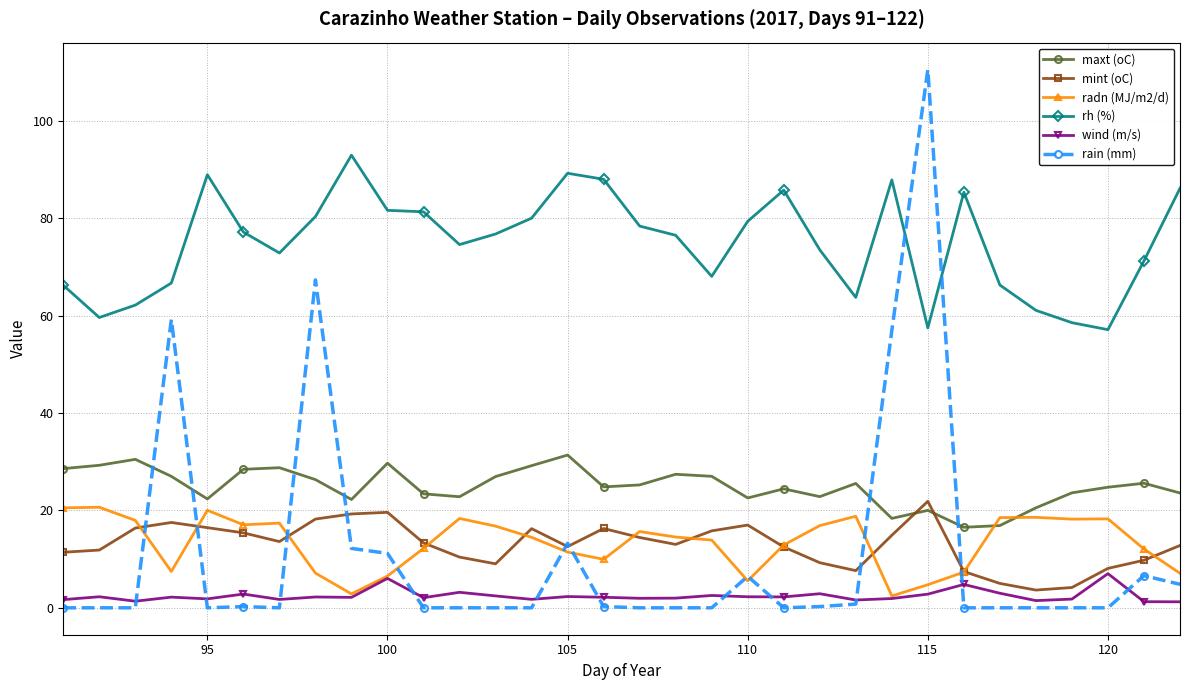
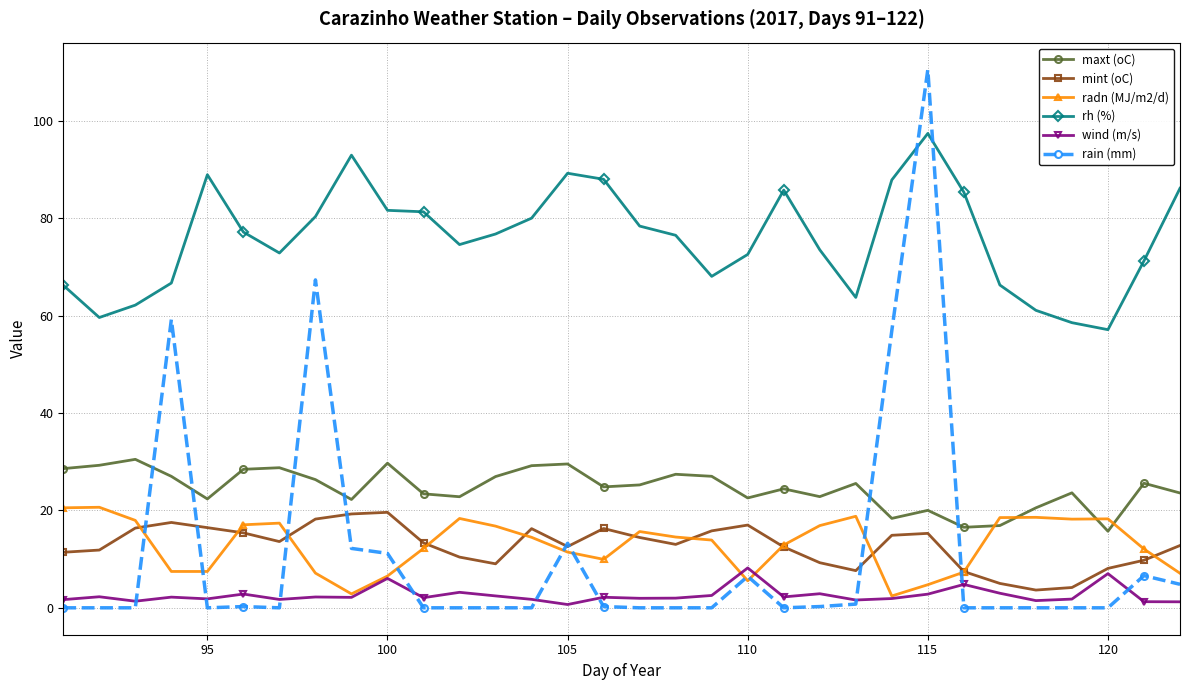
radn (MJ/m2/d), 95: 20 -> 7
maxt (oC), 105: 31 -> 30
wind (m/s), 105: 2 -> 1
rh (%), 110: 79 -> 73
wind (m/s), 110: 2 -> 8
mint (oC), 115: 22 -> 15
rh (%), 115: 57 -> 97
maxt (oC), 120: 25 -> 16
